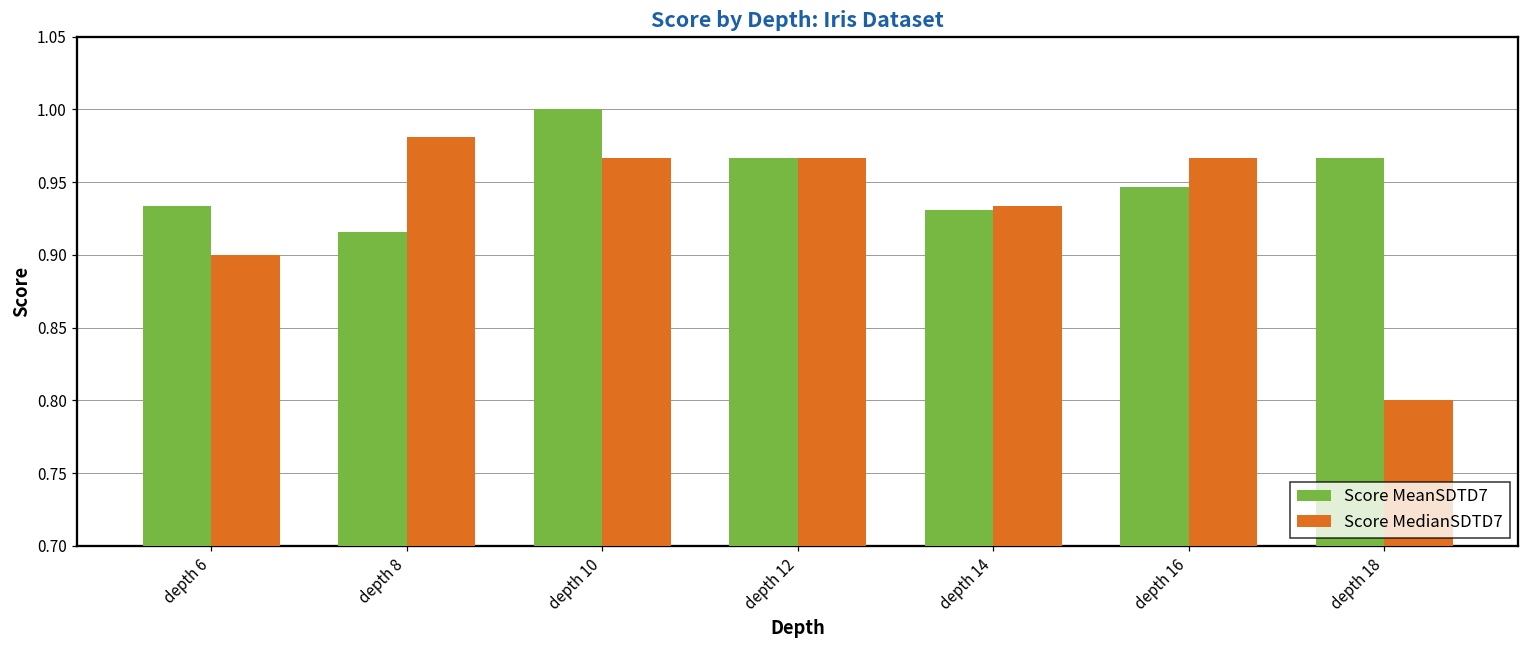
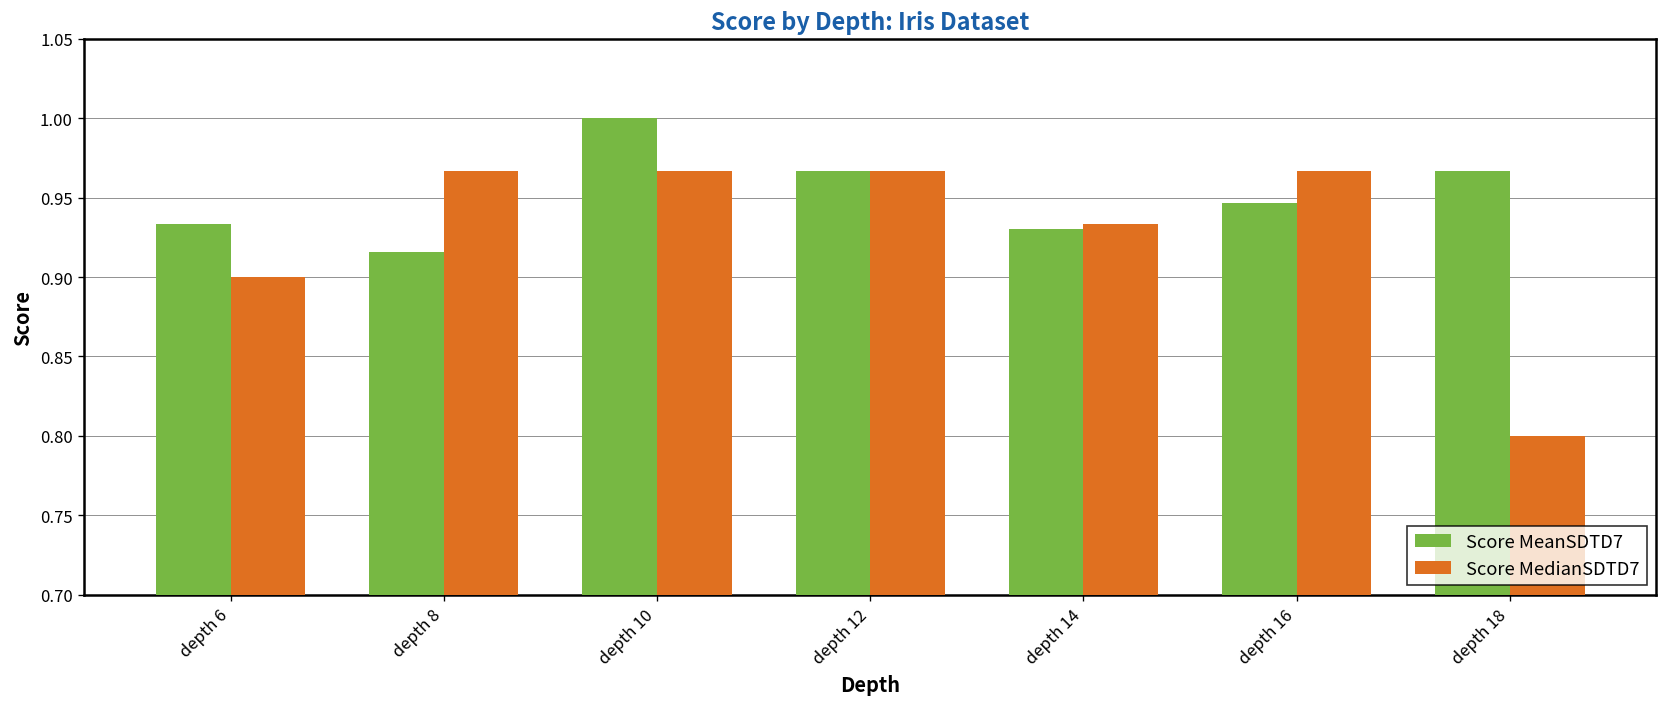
Score MedianSDTD7, depth 8: 0.981 -> 0.967
